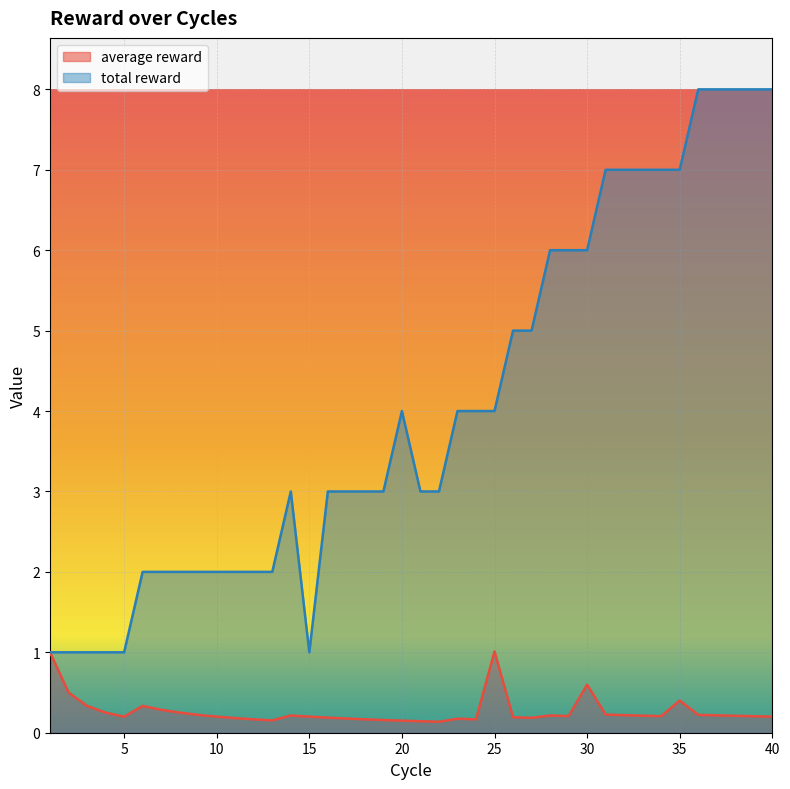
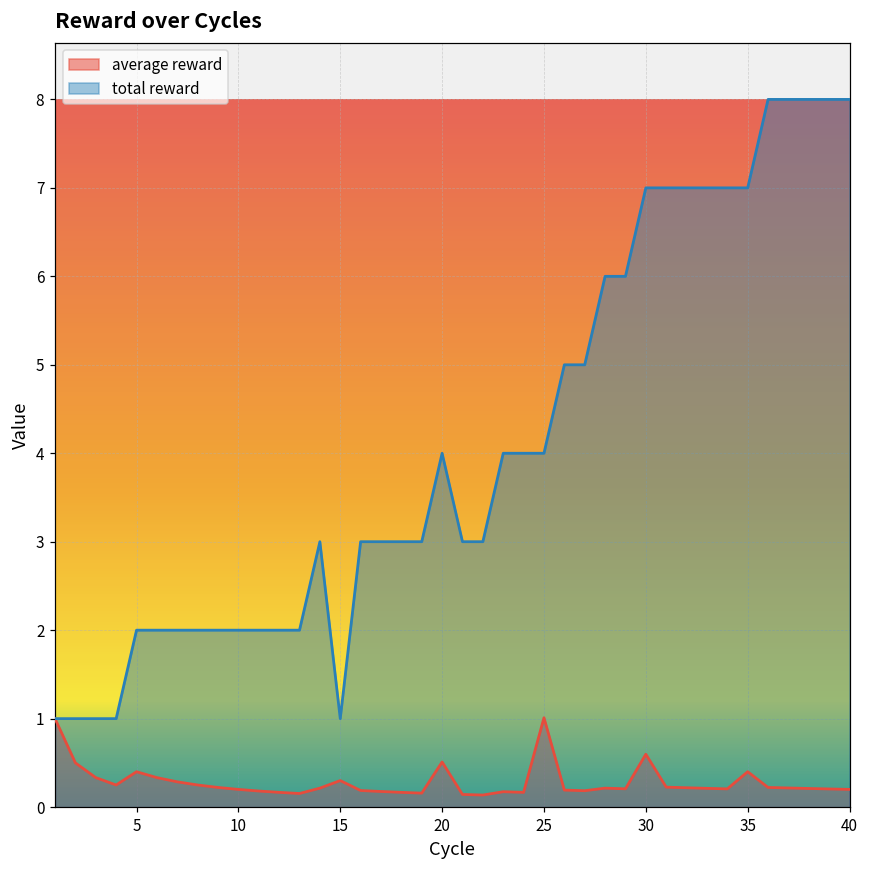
average reward, 5: 0.2 -> 0.4
total reward, 5: 1 -> 2
average reward, 15: 0.2 -> 0.3
average reward, 20: 0.2 -> 0.5
total reward, 30: 6 -> 7
